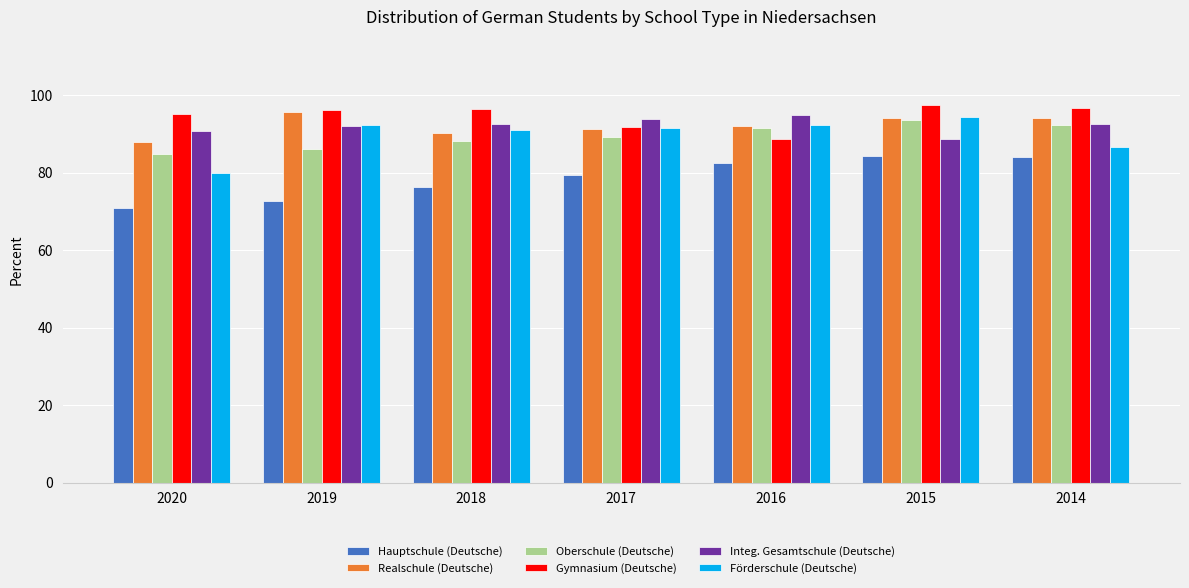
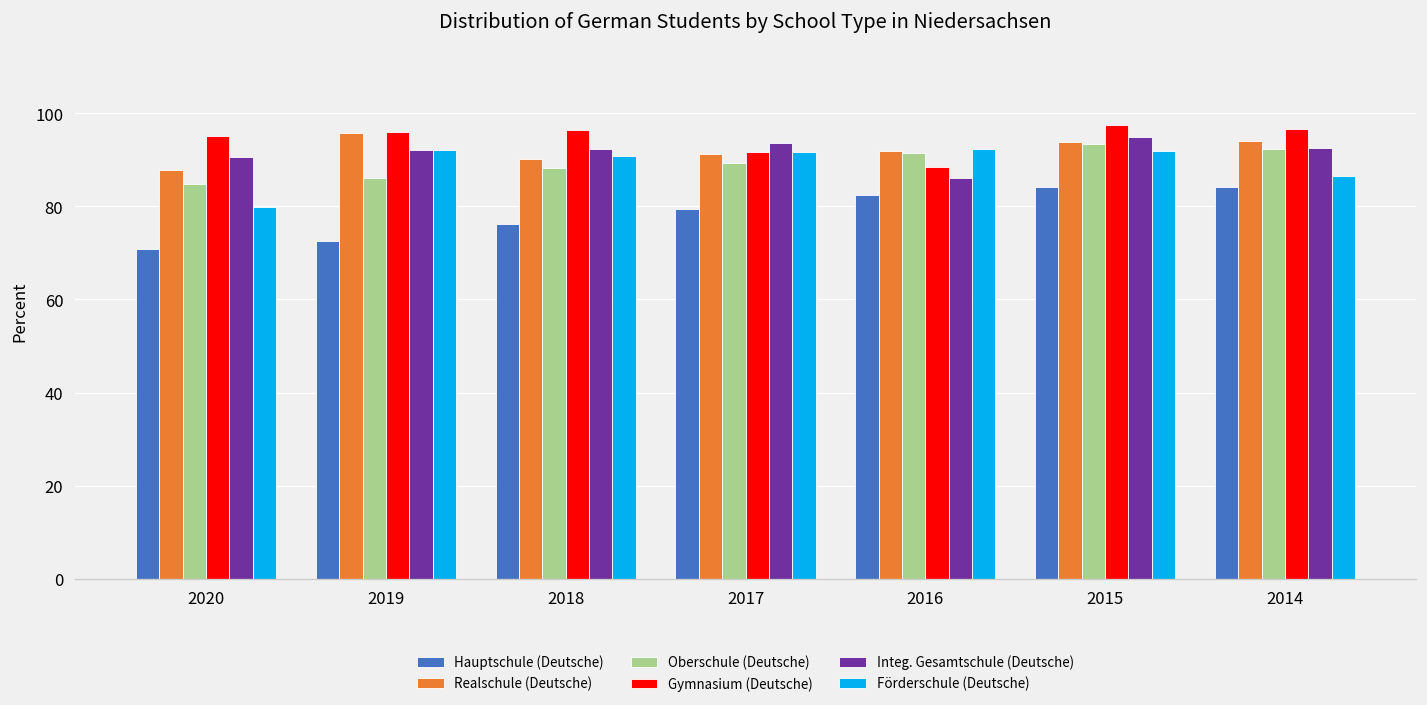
Integ. Gesamtschule (Deutsche), 2016: 95 -> 86
Integ. Gesamtschule (Deutsche), 2015: 89 -> 95
Förderschule (Deutsche), 2015: 94 -> 92
